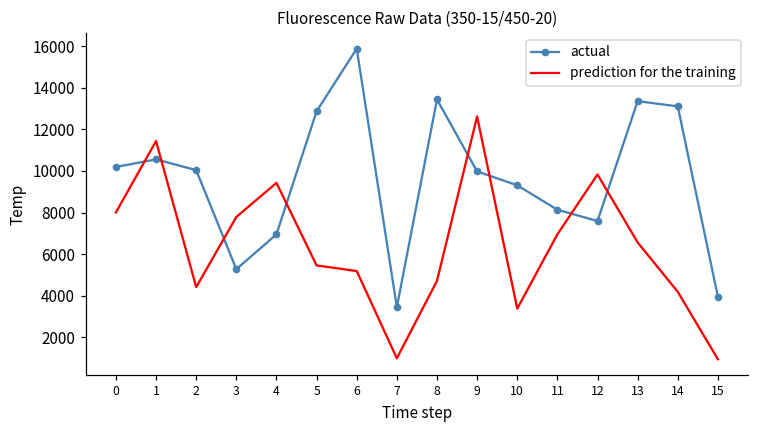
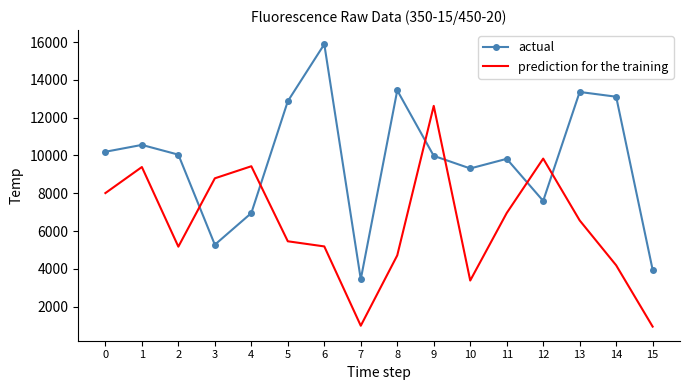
prediction for the training, 1: 11400 -> 9400
prediction for the training, 2: 4400 -> 5200
prediction for the training, 3: 7800 -> 8800
actual, 11: 8100 -> 9800
